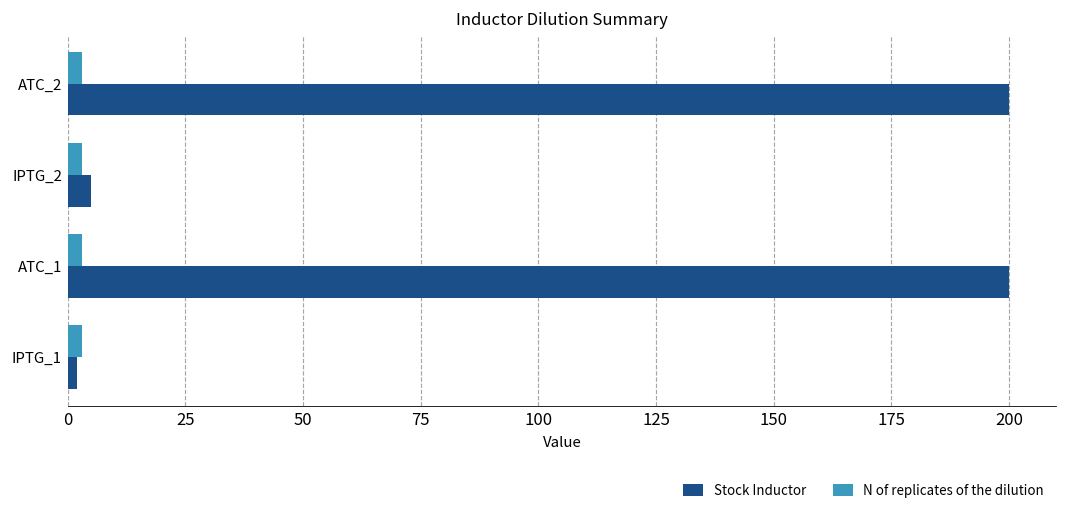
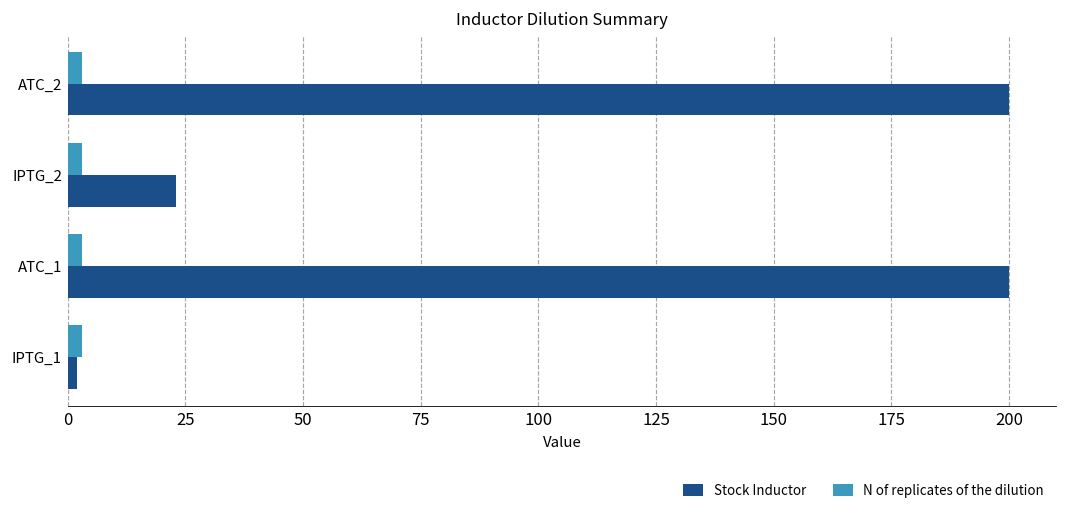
Stock Inductor, IPTG_2: 5 -> 23
